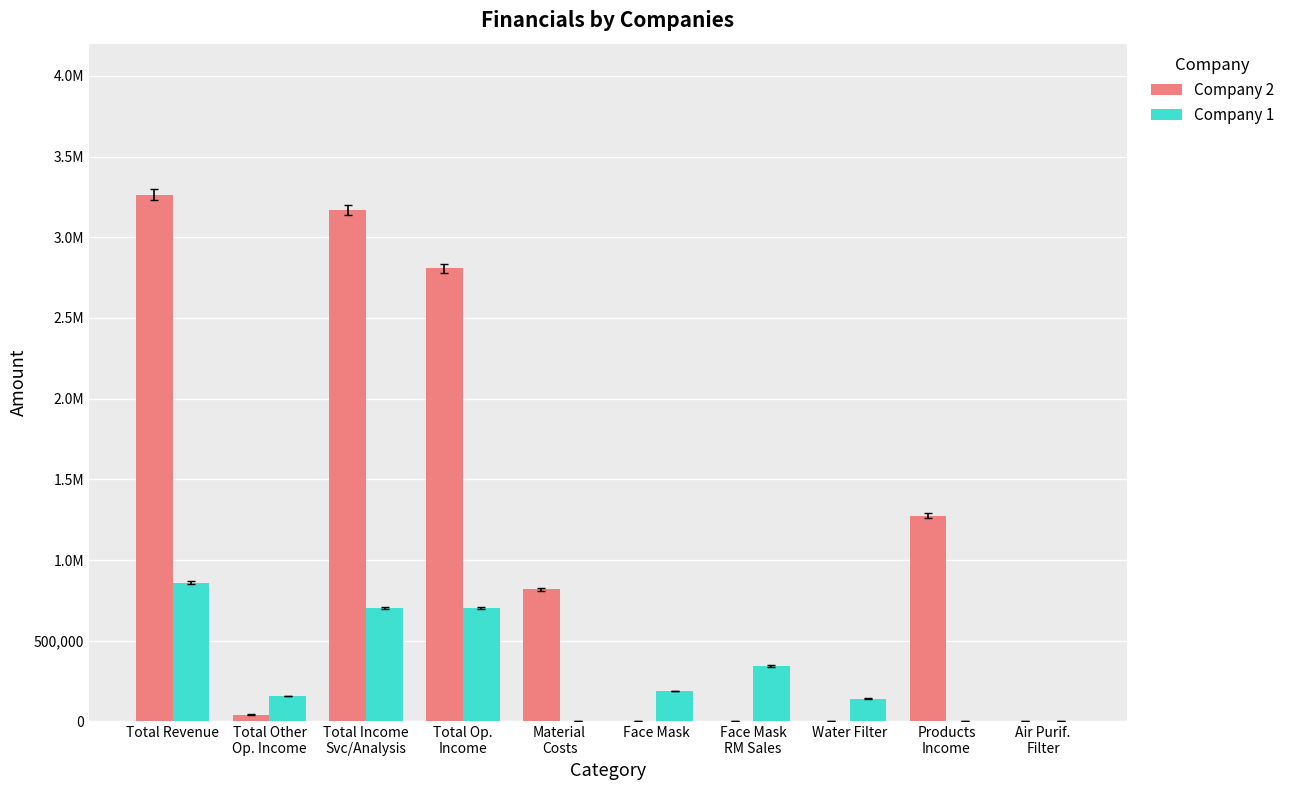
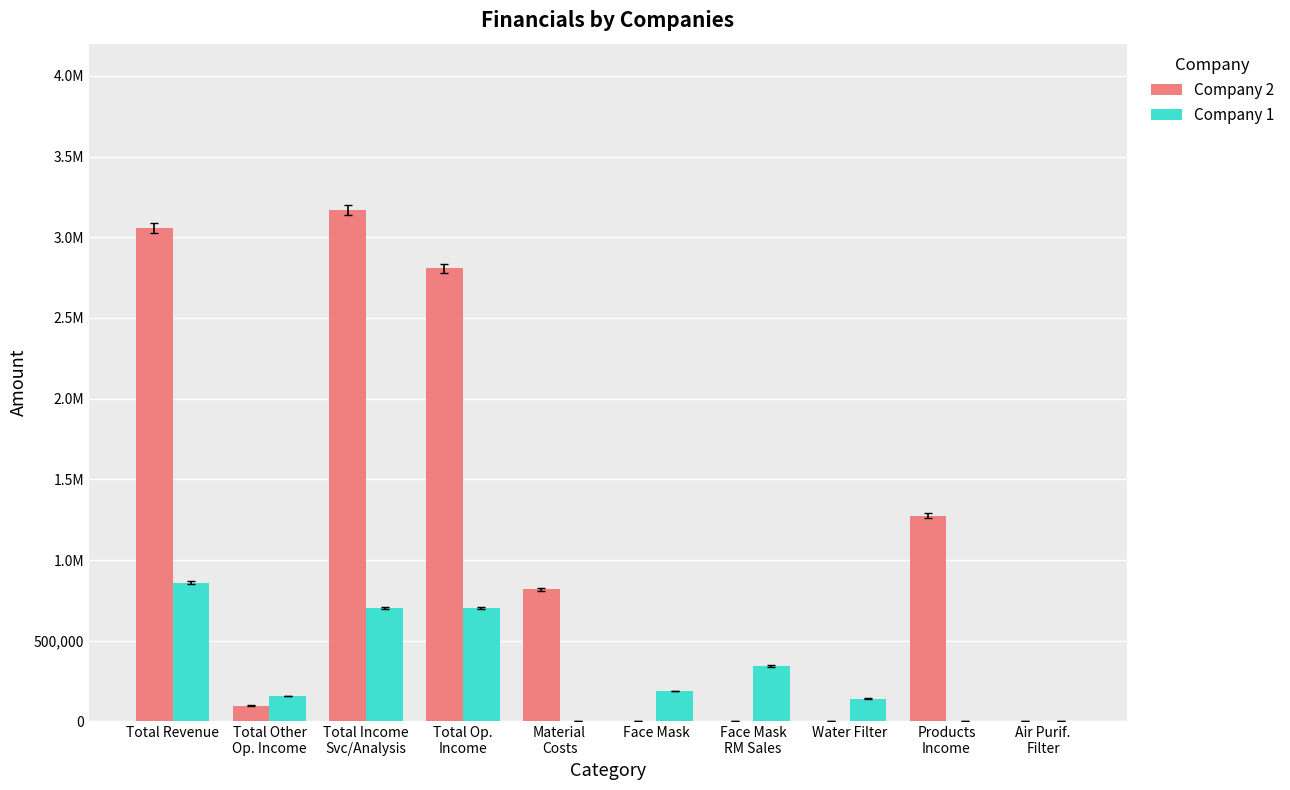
Company 2, Total Revenue: 3,270,000 -> 3,060,000
Company 2, Total Other Op. Income: 40,000 -> 100,000
